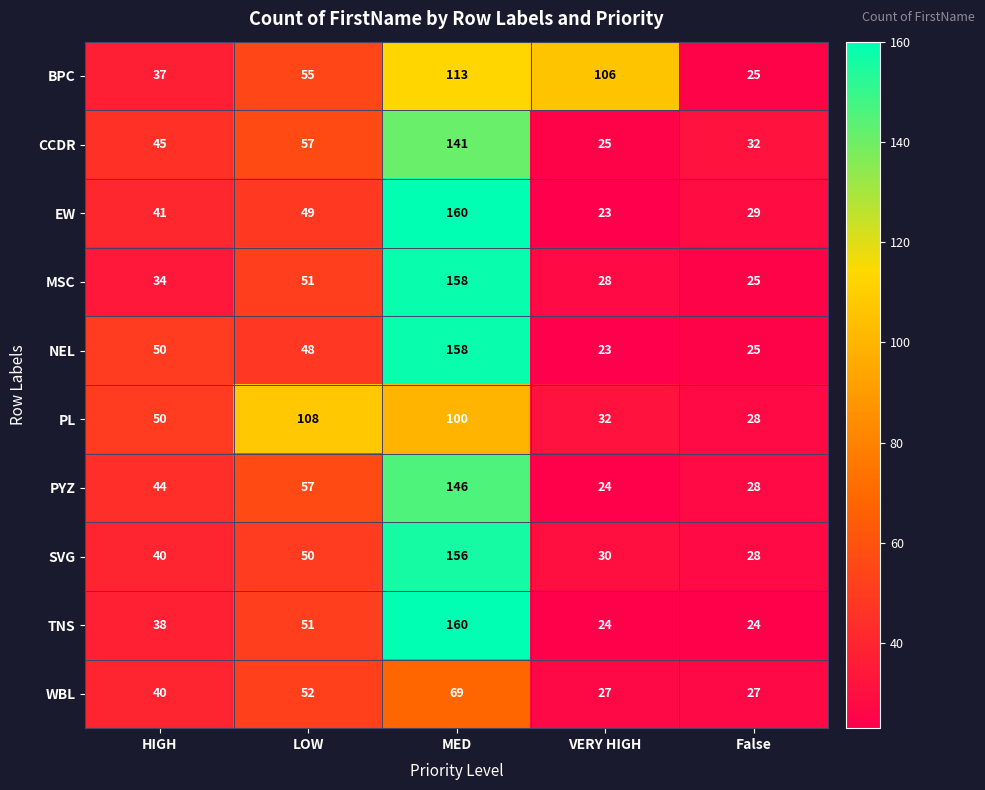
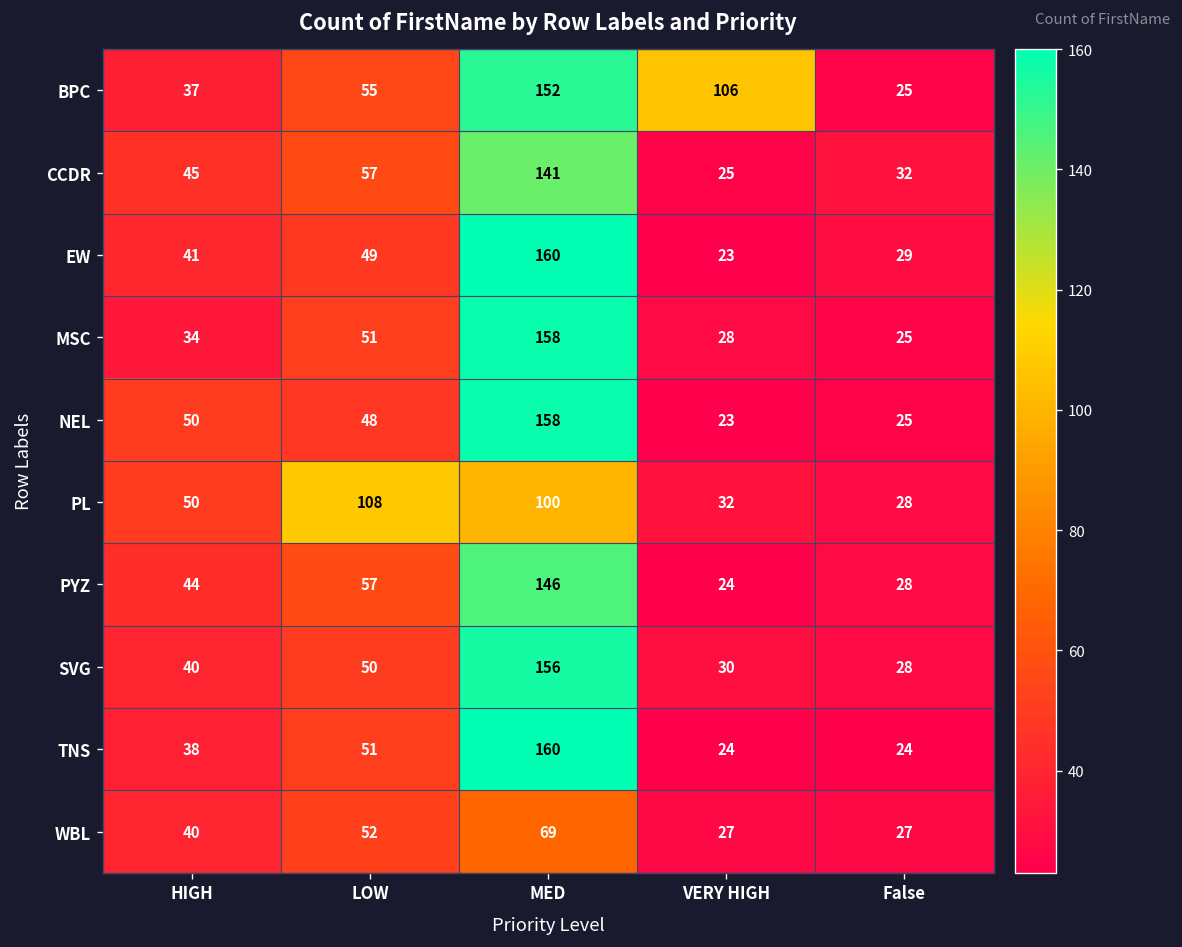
BPC, MED: 113 -> 152
